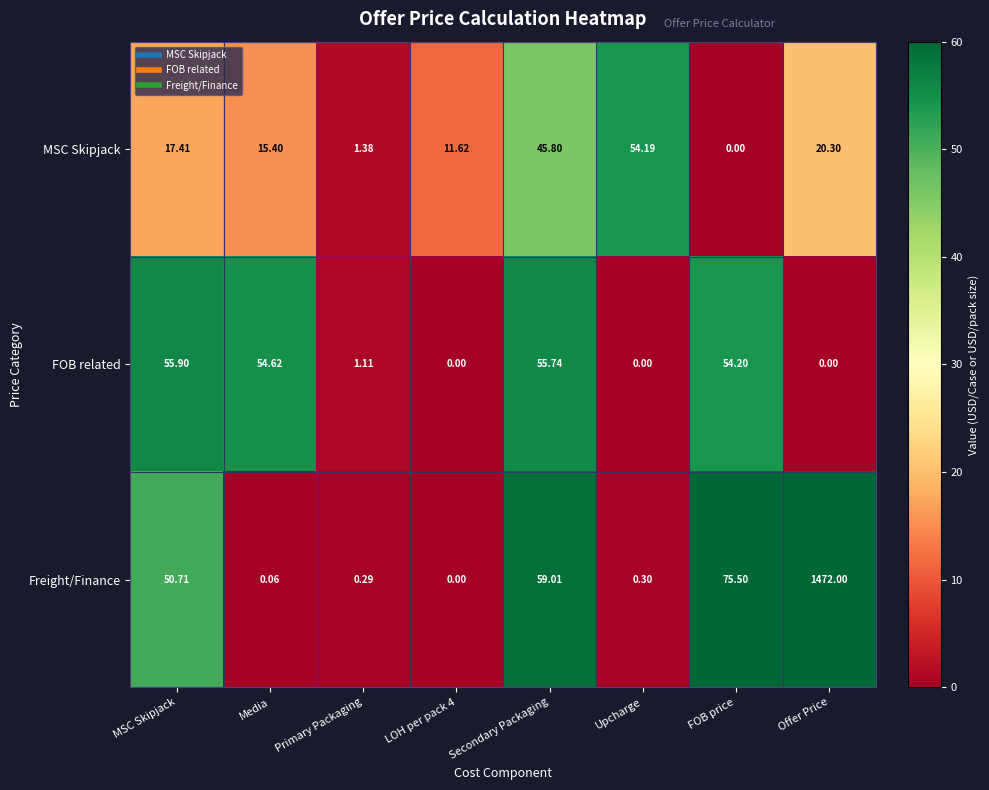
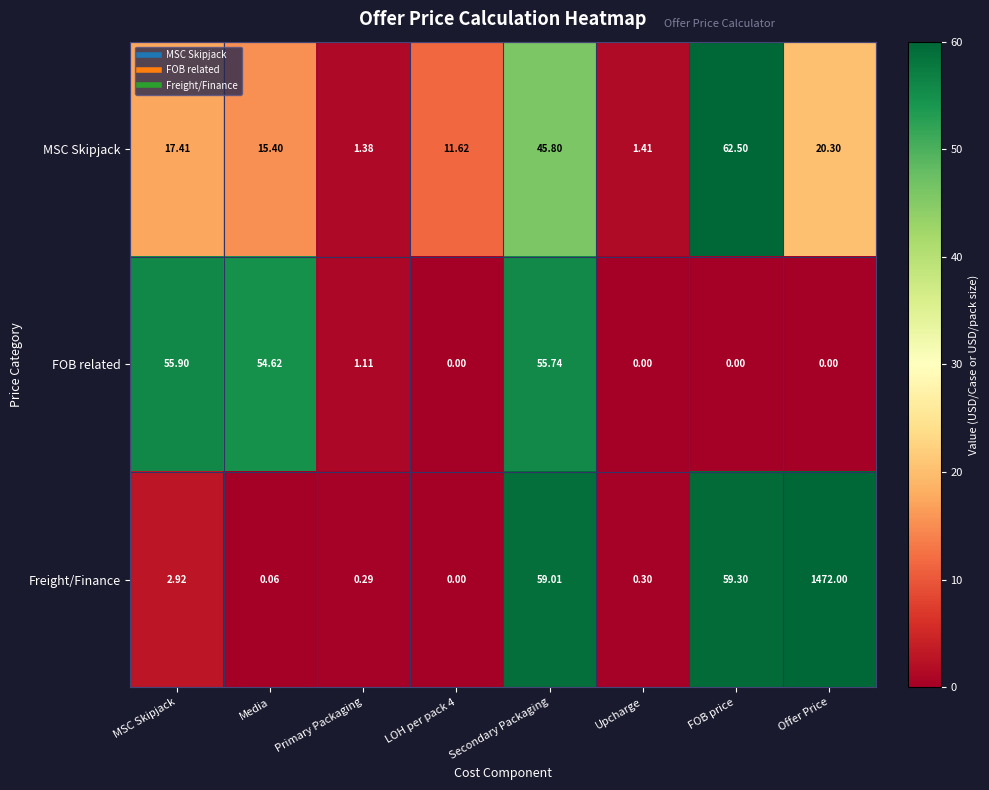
MSC Skipjack, Upcharge: 54.19 -> 1.41
MSC Skipjack, FOB price: 0.00 -> 62.50
FOB related, FOB price: 54.20 -> 0.00
Freight/Finance, MSC Skipjack: 50.71 -> 2.92
Freight/Finance, FOB price: 75.50 -> 59.30
